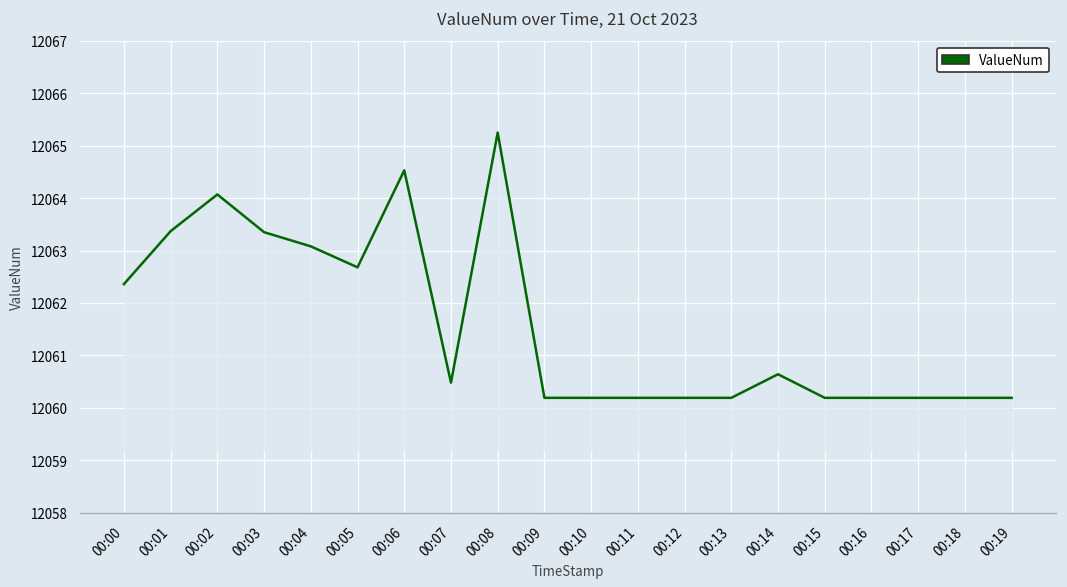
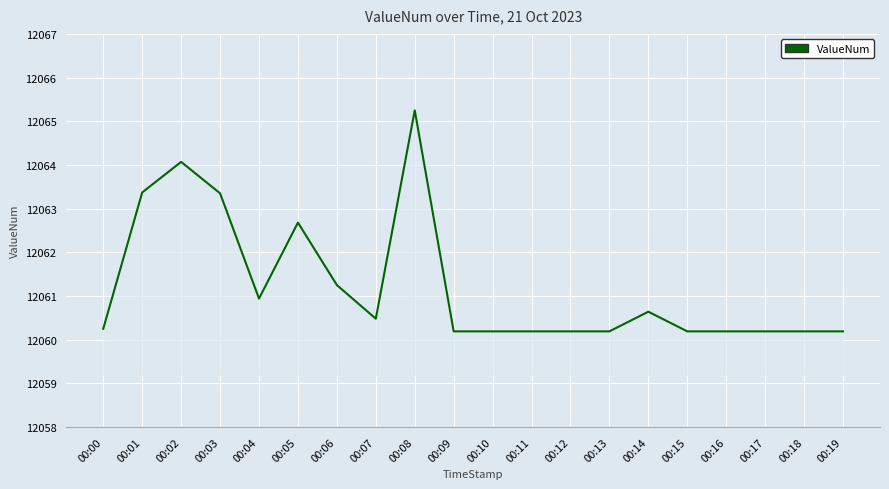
00:00: 12062.4 -> 12060.3
00:04: 12063.1 -> 12060.9
00:06: 12064.5 -> 12061.3
